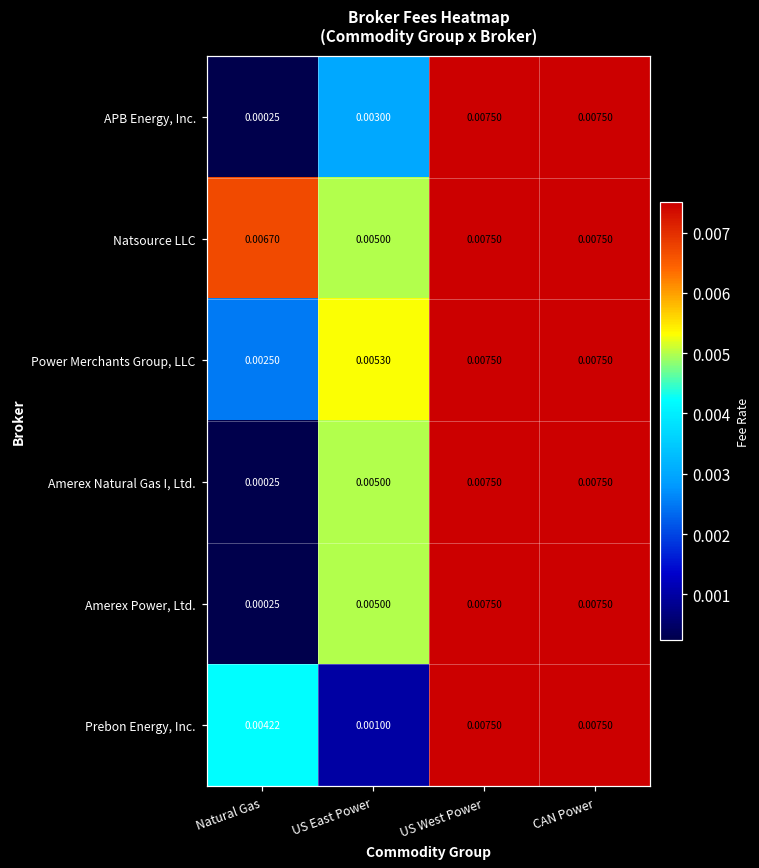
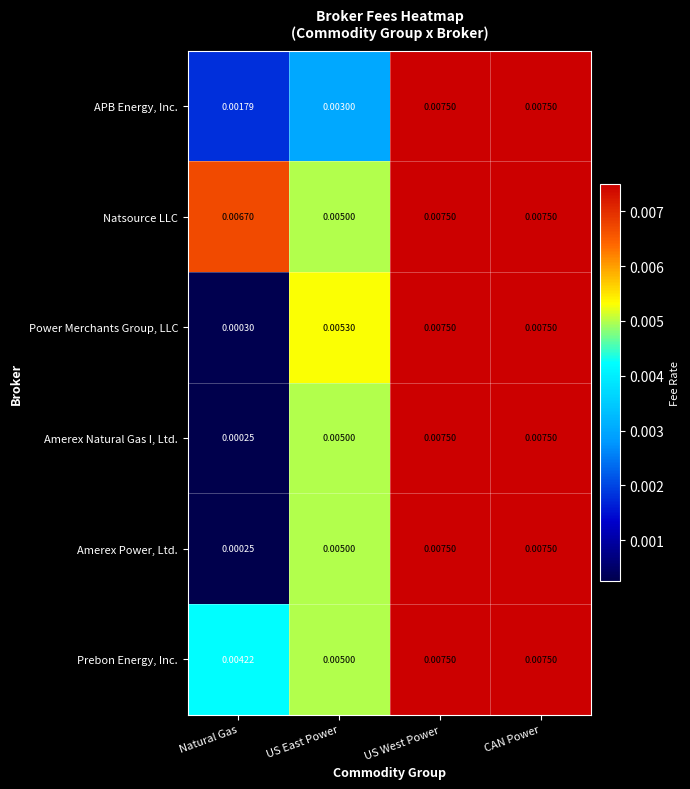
APB Energy, Inc., Natural Gas: 0.00025 -> 0.00179
Power Merchants Group, LLC, Natural Gas: 0.00250 -> 0.00030
Prebon Energy, Inc., US East Power: 0.00100 -> 0.00500
